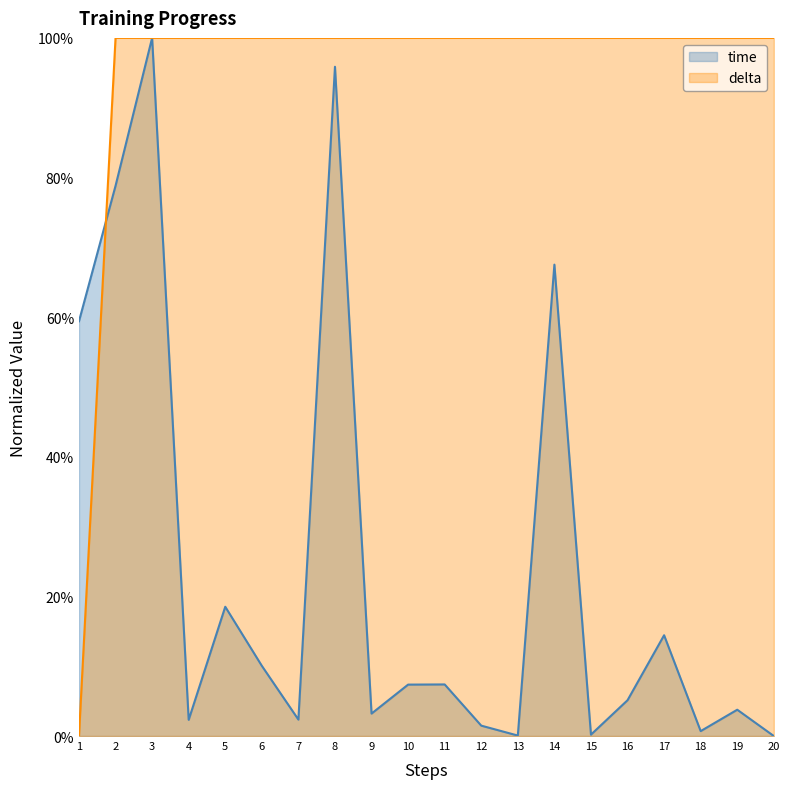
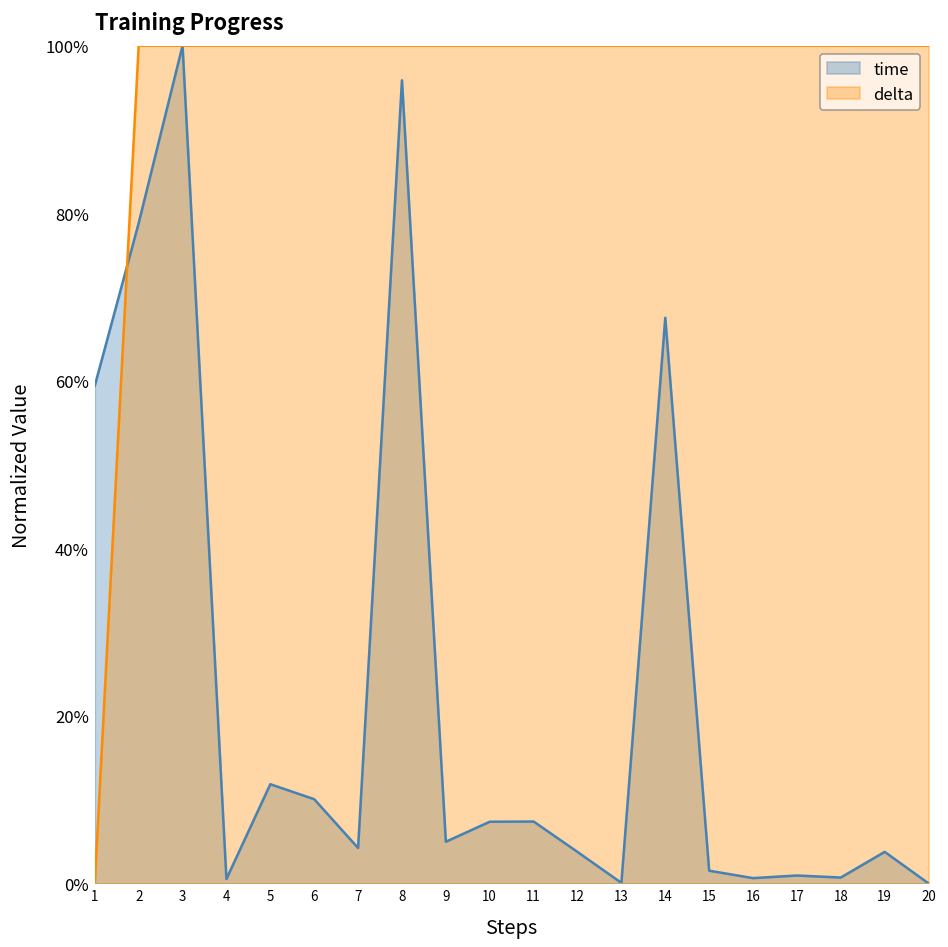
time, 4: 2% -> 1%
time, 5: 19% -> 12%
time, 7: 2% -> 4%
time, 9: 3% -> 5%
time, 12: 1% -> 4%
time, 15: 0% -> 2%
time, 16: 5% -> 1%
time, 17: 14% -> 1%
